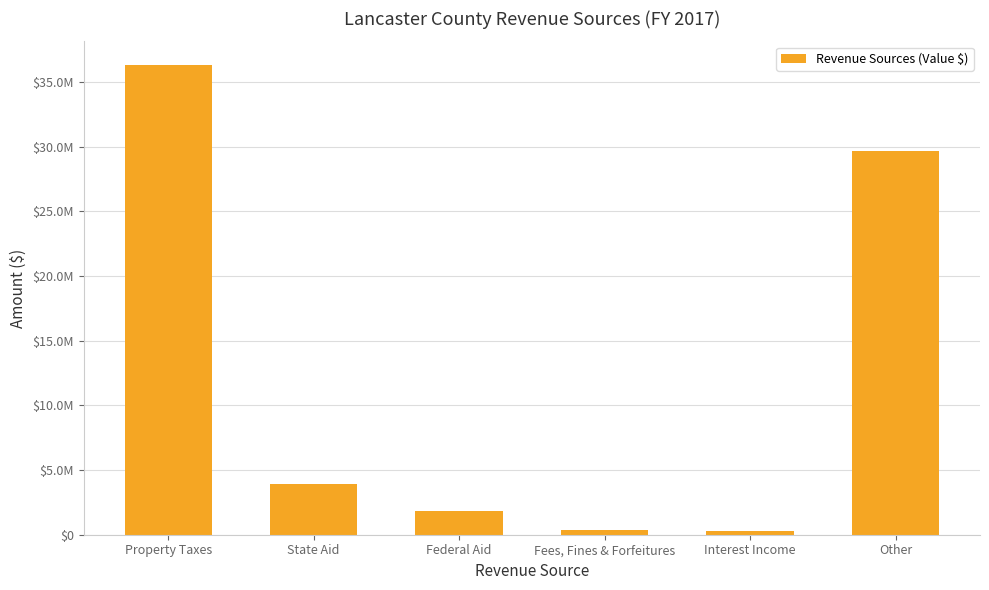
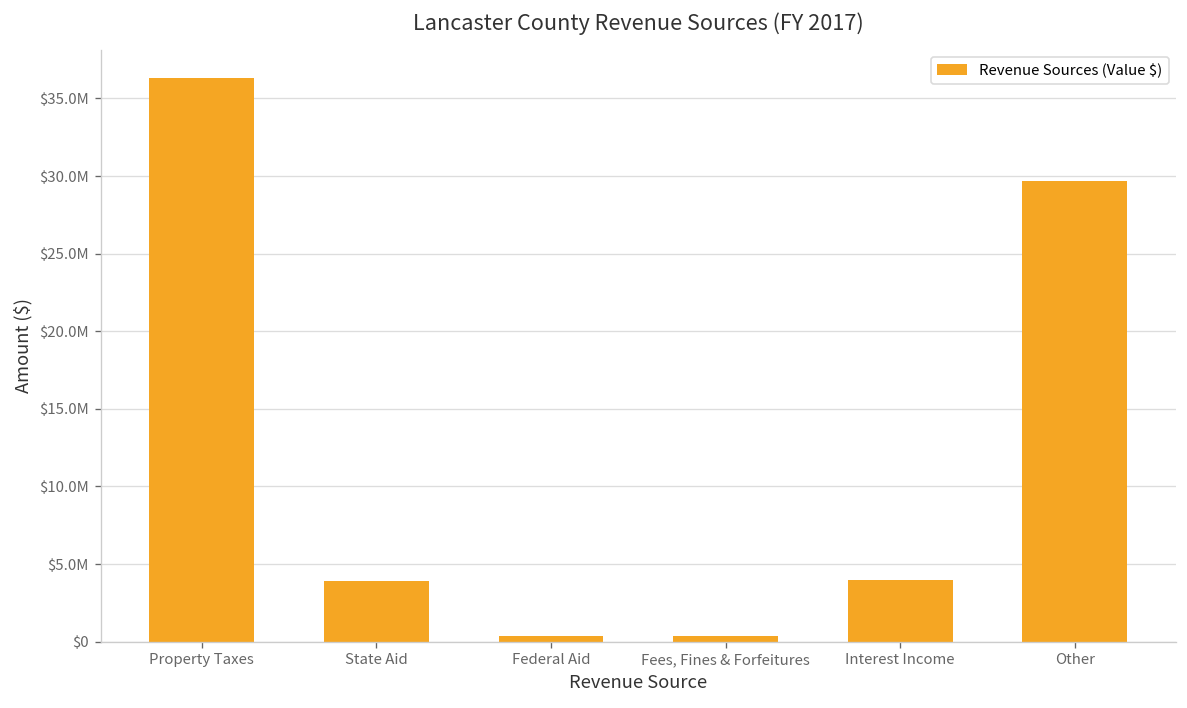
Federal Aid: $1800000 -> $400000
Interest Income: $300000 -> $4000000
